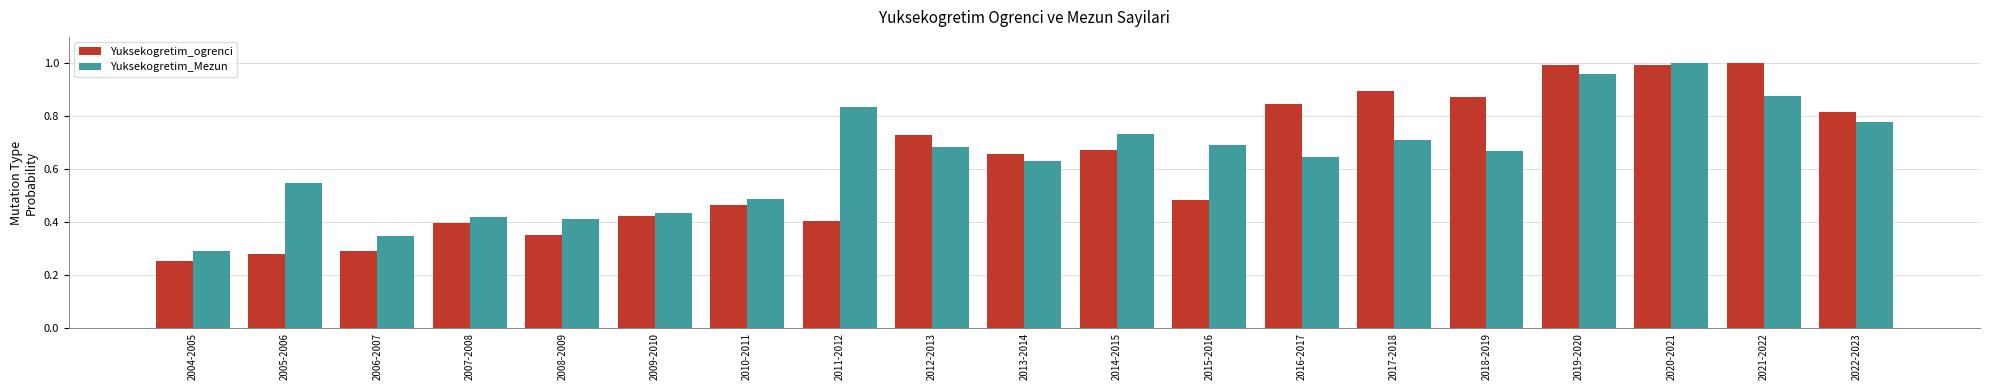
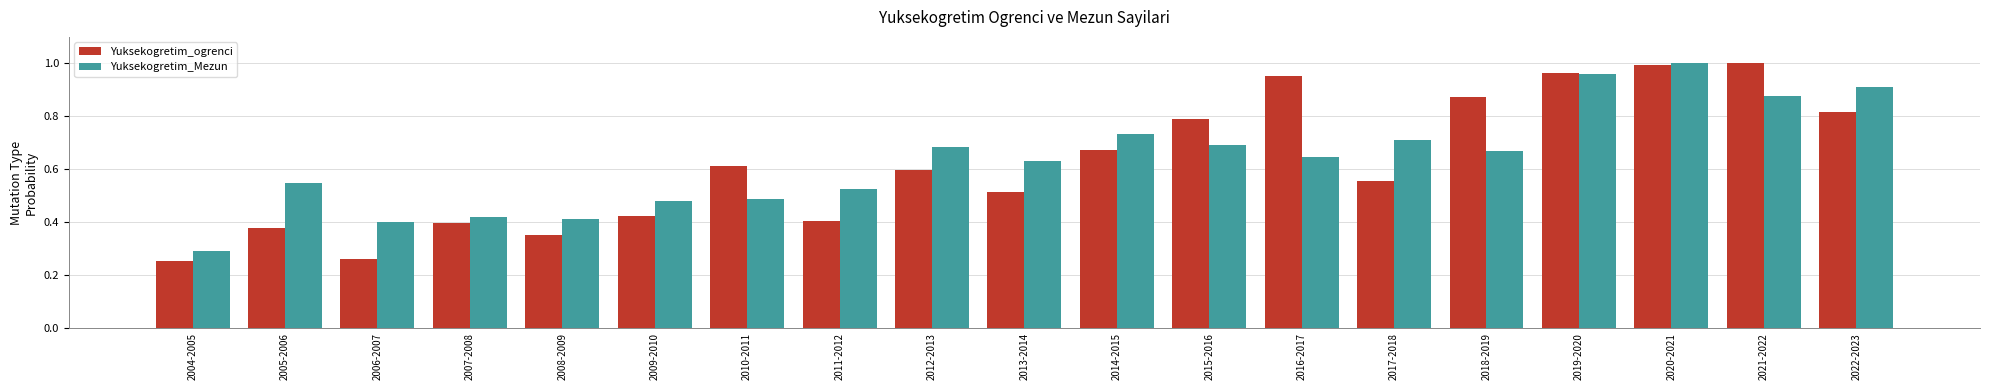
Yuksekogretim_ogrenci, 2005-2006: 0.28 -> 0.38
Yuksekogretim_ogrenci, 2006-2007: 0.29 -> 0.26
Yuksekogretim_Mezun, 2006-2007: 0.35 -> 0.40
Yuksekogretim_Mezun, 2009-2010: 0.43 -> 0.48
Yuksekogretim_ogrenci, 2010-2011: 0.46 -> 0.61
Yuksekogretim_Mezun, 2011-2012: 0.83 -> 0.53
Yuksekogretim_ogrenci, 2012-2013: 0.73 -> 0.60
Yuksekogretim_ogrenci, 2013-2014: 0.66 -> 0.51
Yuksekogretim_ogrenci, 2015-2016: 0.48 -> 0.79
Yuksekogretim_ogrenci, 2016-2017: 0.85 -> 0.95
Yuksekogretim_ogrenci, 2017-2018: 0.90 -> 0.56
Yuksekogretim_ogrenci, 2019-2020: 0.99 -> 0.96
Yuksekogretim_Mezun, 2022-2023: 0.78 -> 0.91
